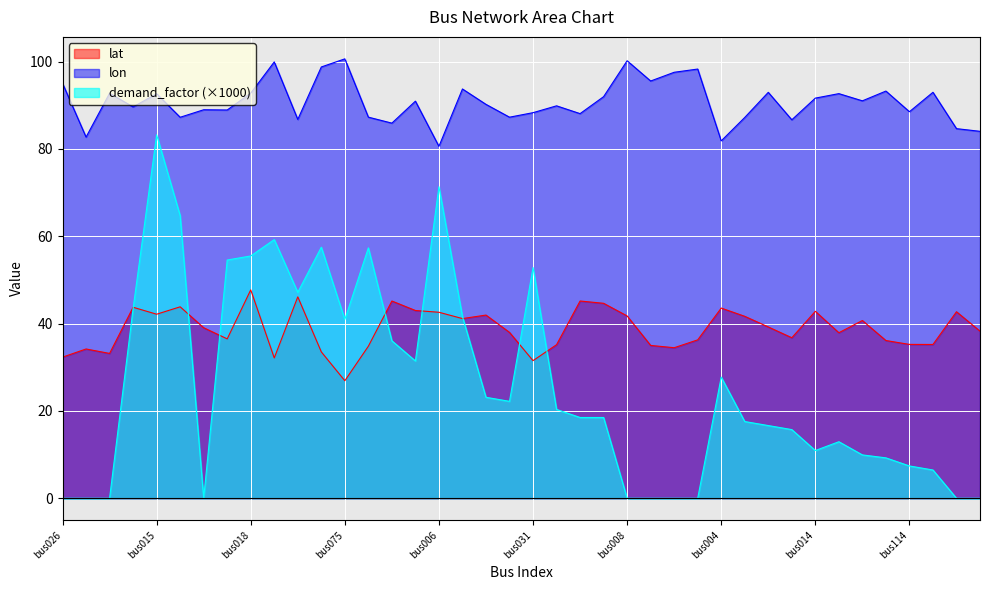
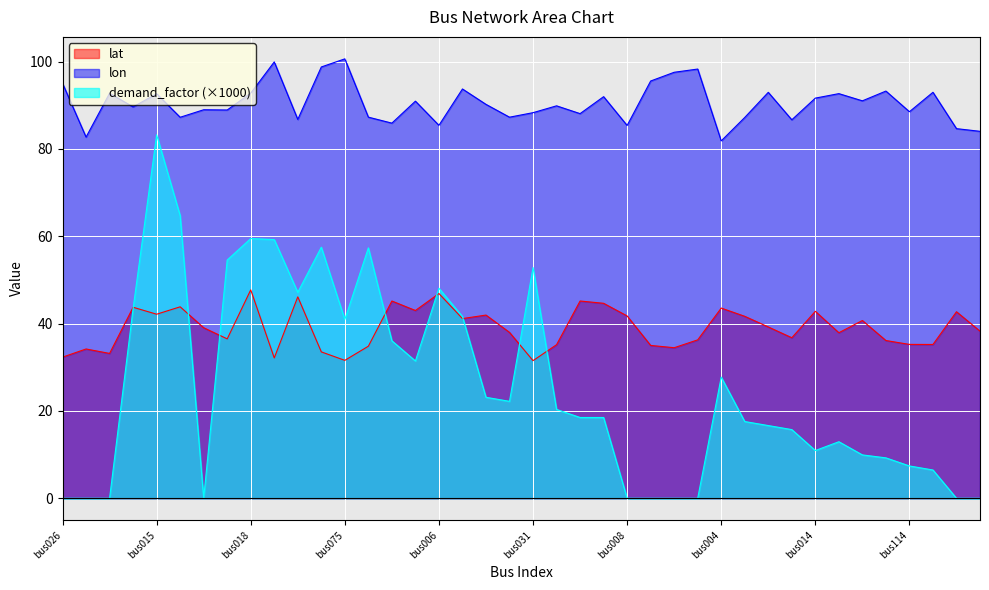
demand_factor (×1000), bus018: 55 -> 59
lat, bus075: 27 -> 32
lat, bus006: 43 -> 47
lon, bus006: 81 -> 85
demand_factor (×1000), bus006: 71 -> 48
lon, bus008: 100 -> 85
